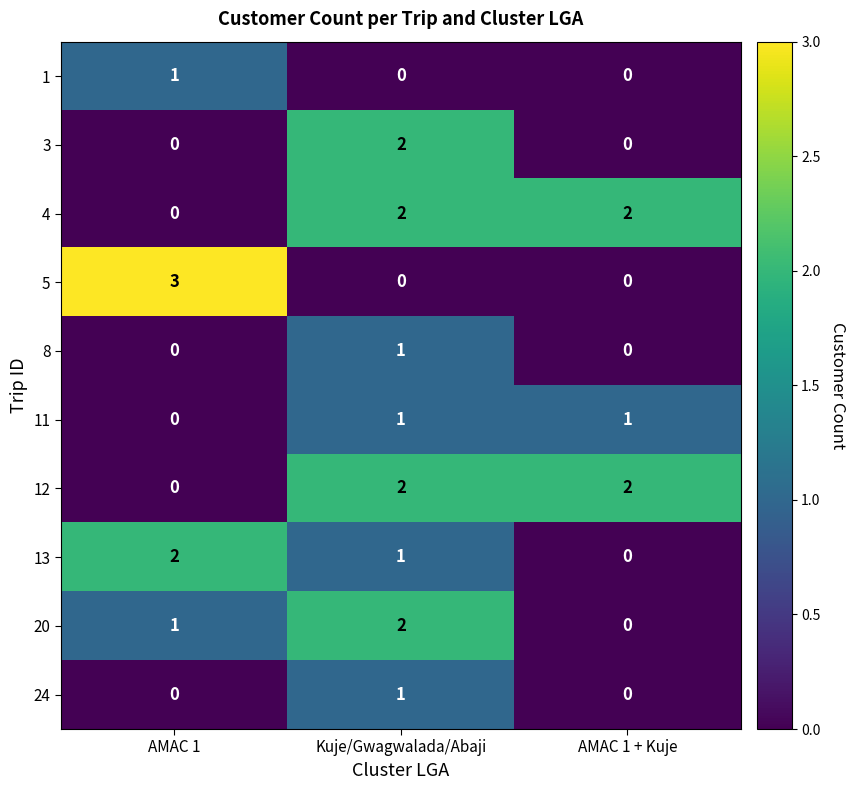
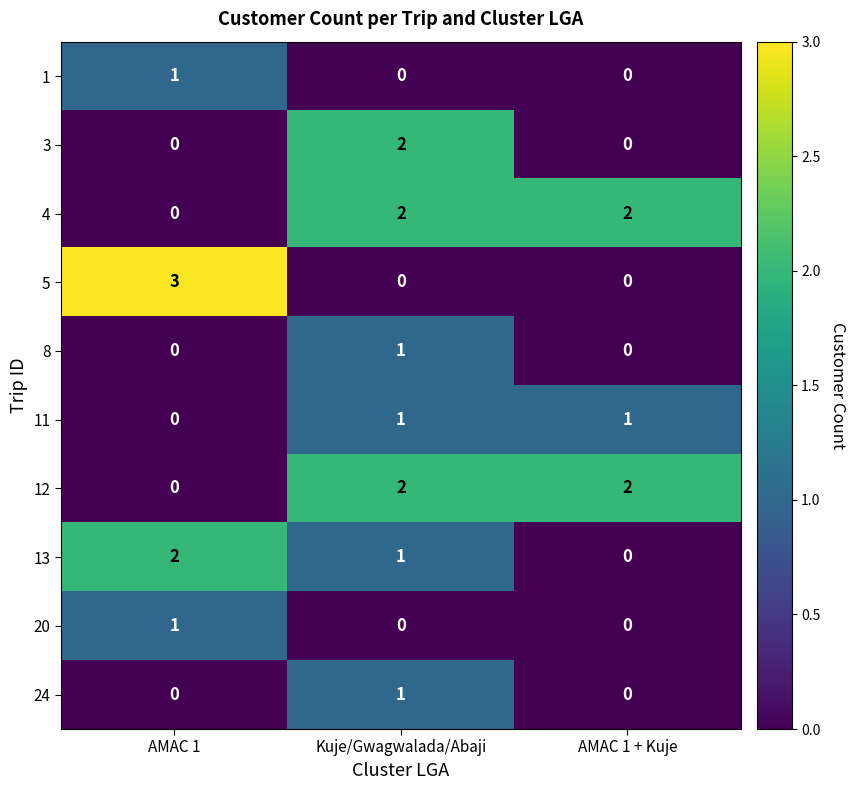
20, Kuje/Gwagwalada/Abaji: 2 -> 0
